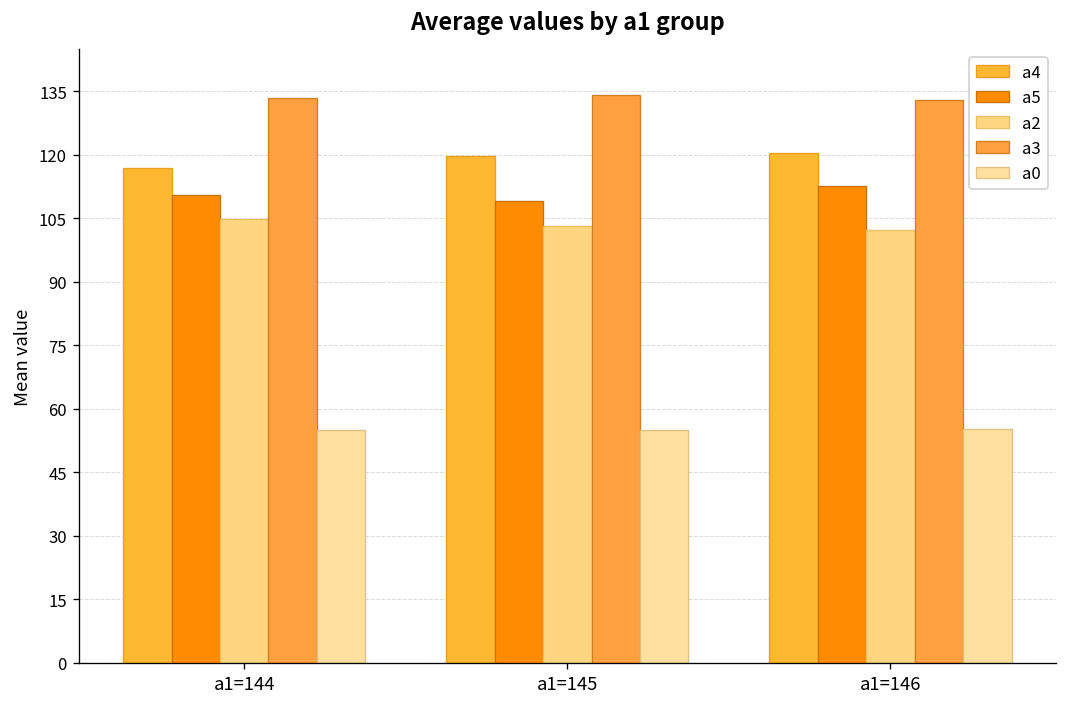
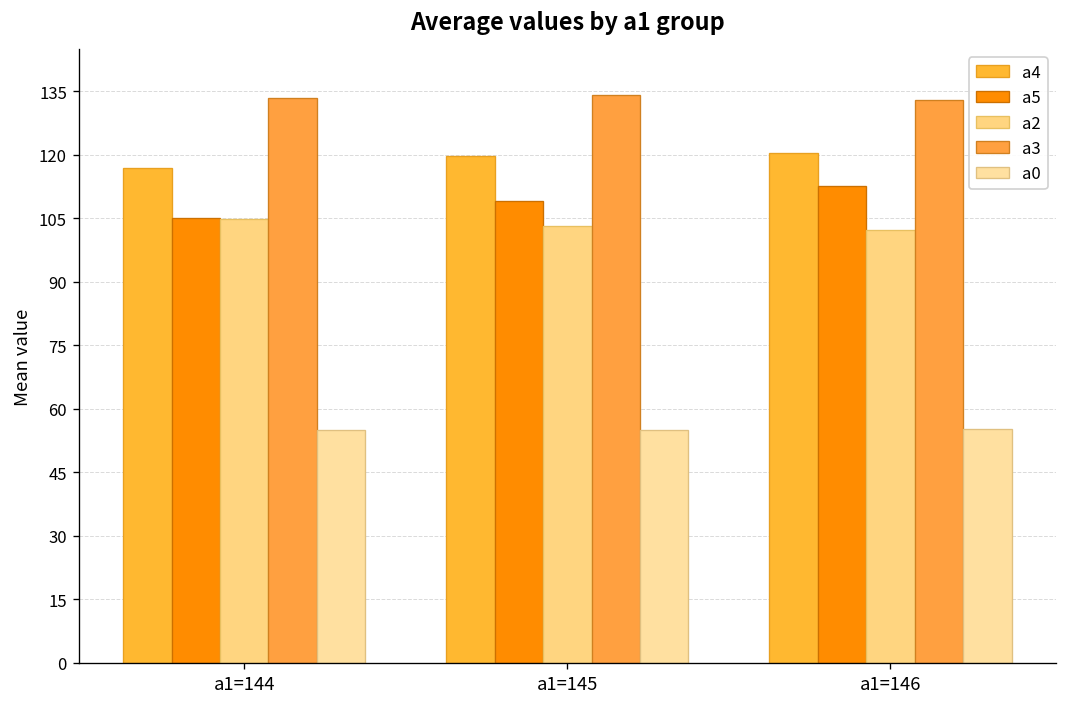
a5, a1=144: 111 -> 105
